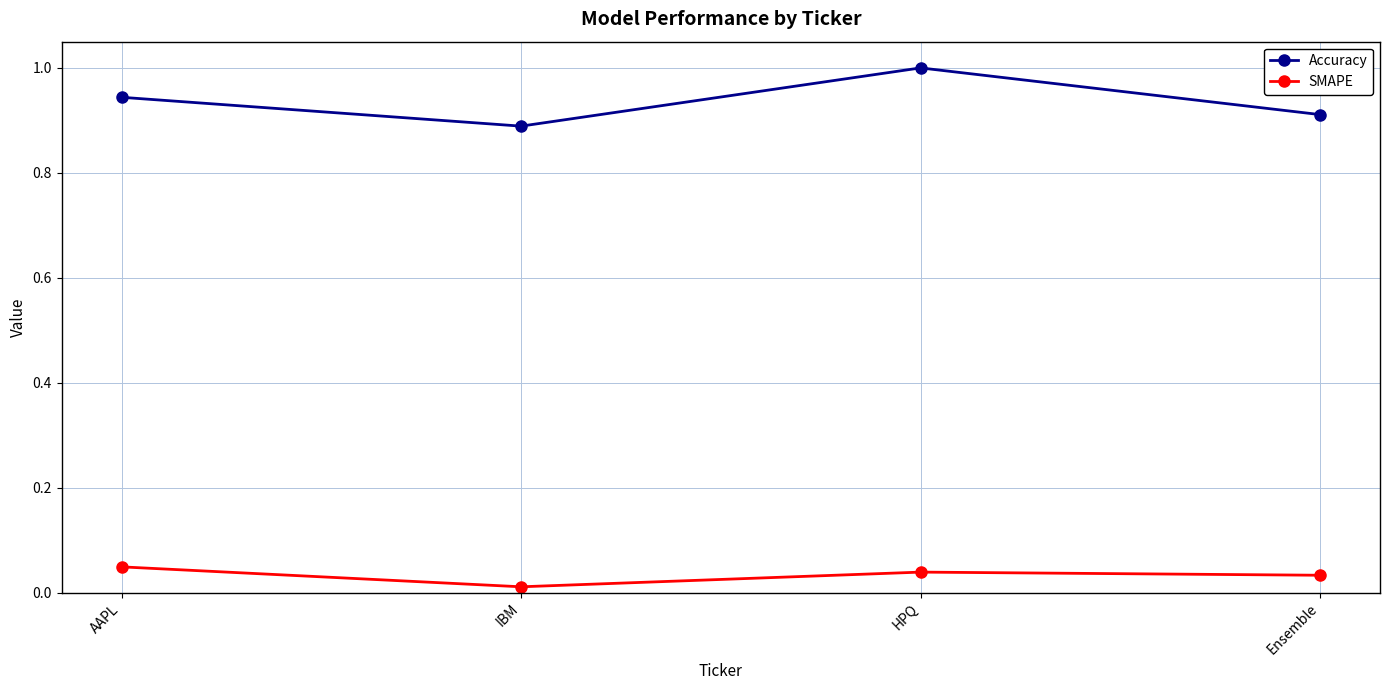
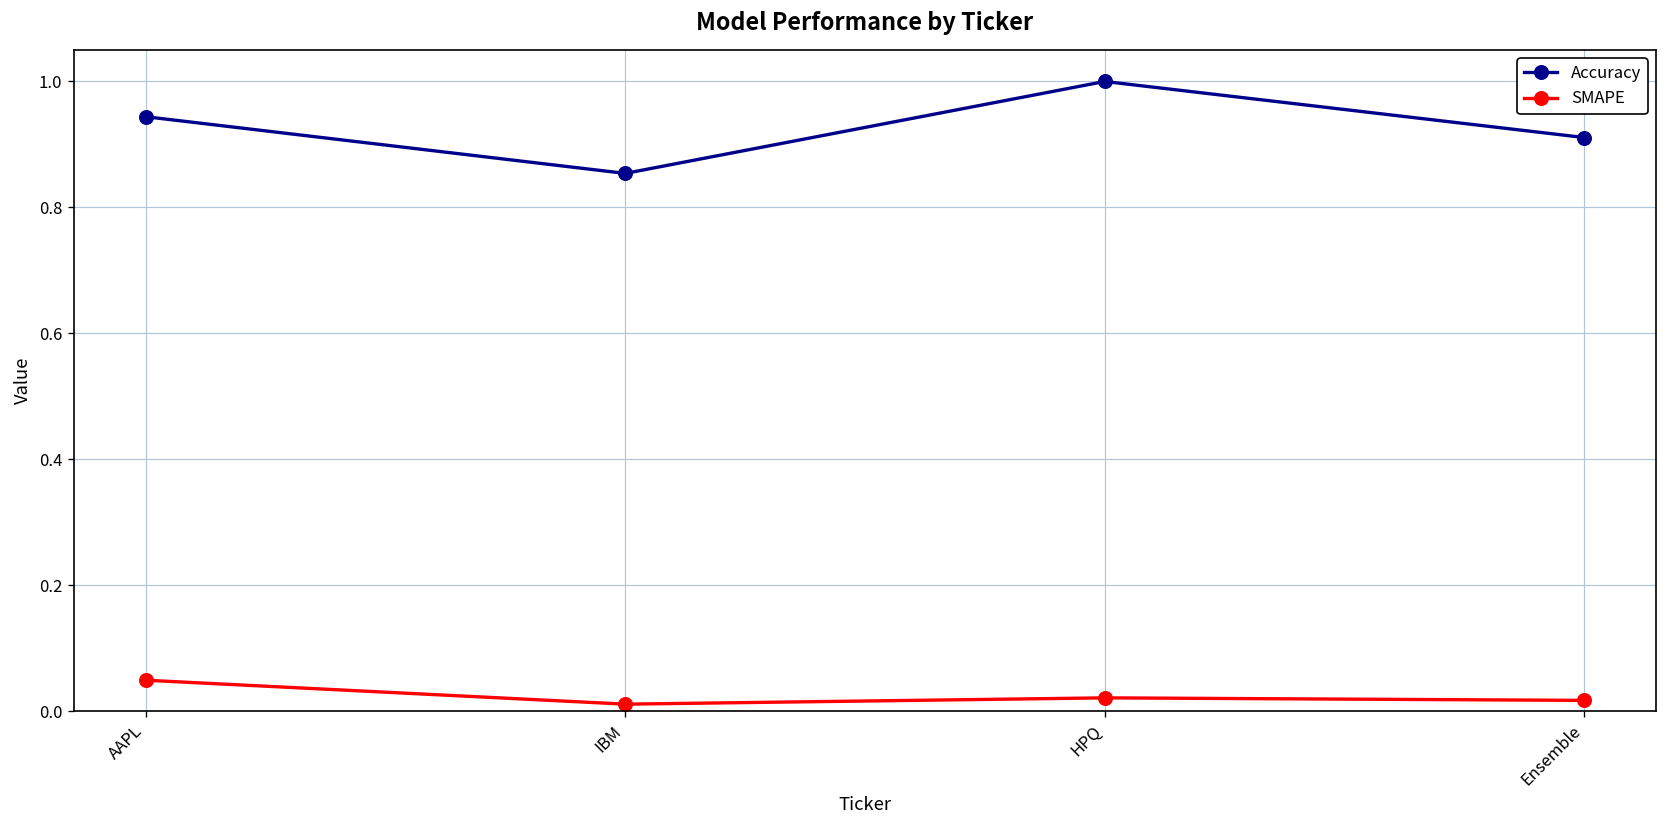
Accuracy, IBM: 0.89 -> 0.85
SMAPE, HPQ: 0.04 -> 0.02
SMAPE, Ensemble: 0.03 -> 0.02
